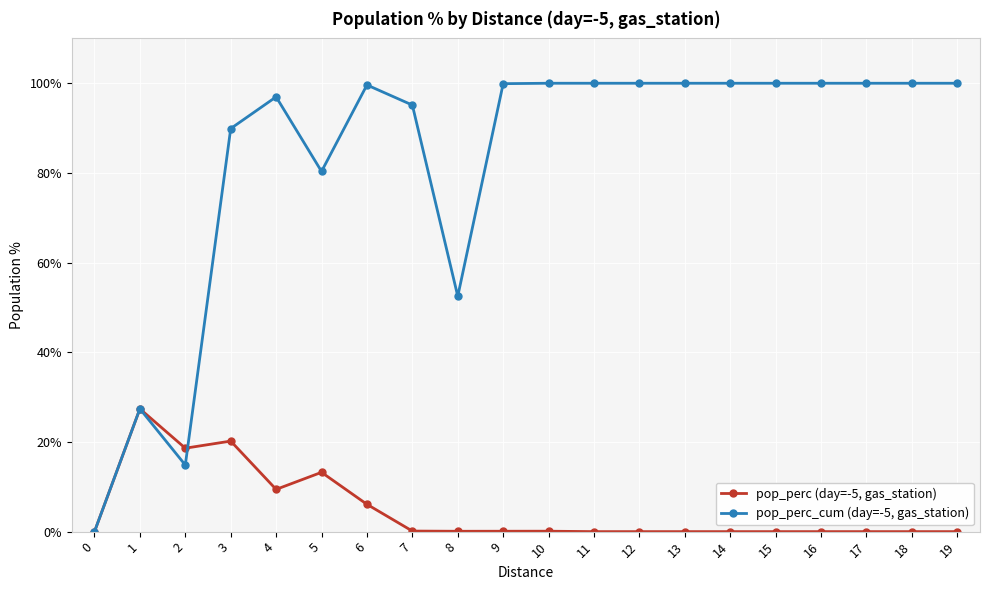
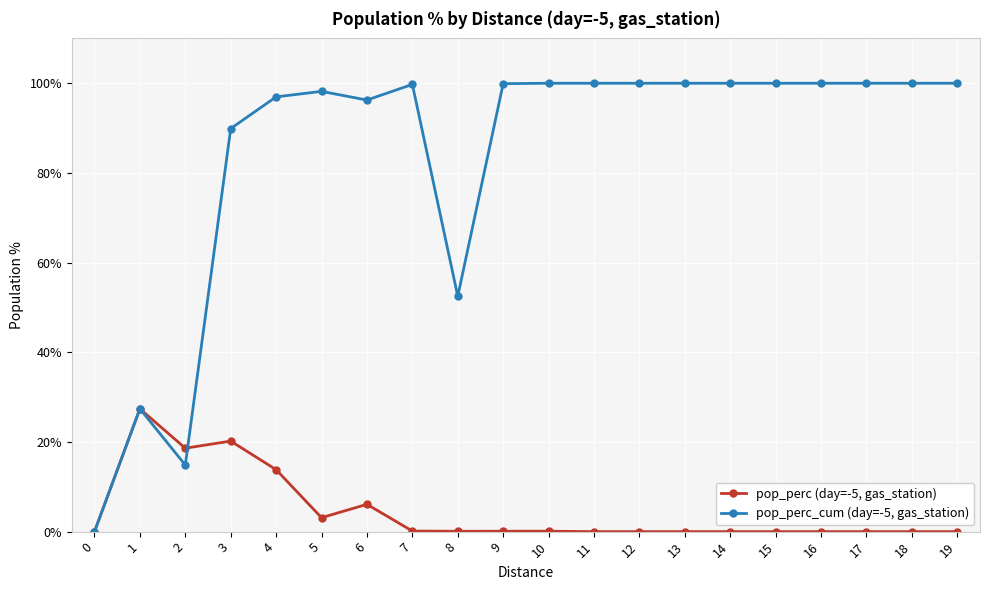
pop_perc (day=-5, gas_station), 4: 9% -> 14%
pop_perc (day=-5, gas_station), 5: 13% -> 3%
pop_perc_cum (day=-5, gas_station), 5: 80% -> 98%
pop_perc_cum (day=-5, gas_station), 6: 100% -> 96%
pop_perc_cum (day=-5, gas_station), 7: 95% -> 100%
